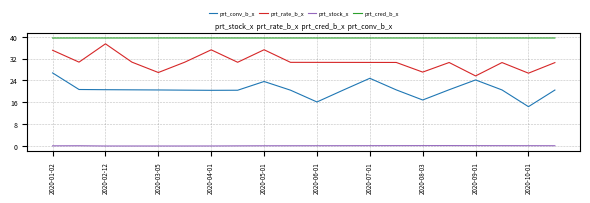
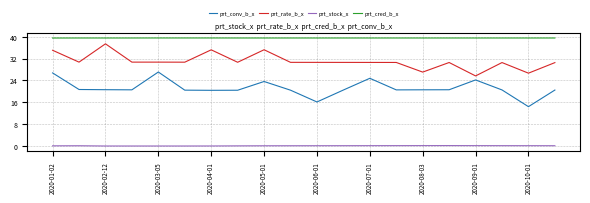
prt_conv_b_x, 2020-03-05: 21 -> 27
prt_rate_b_x, 2020-03-05: 27 -> 31
prt_conv_b_x, 2020-08-03: 17 -> 21
